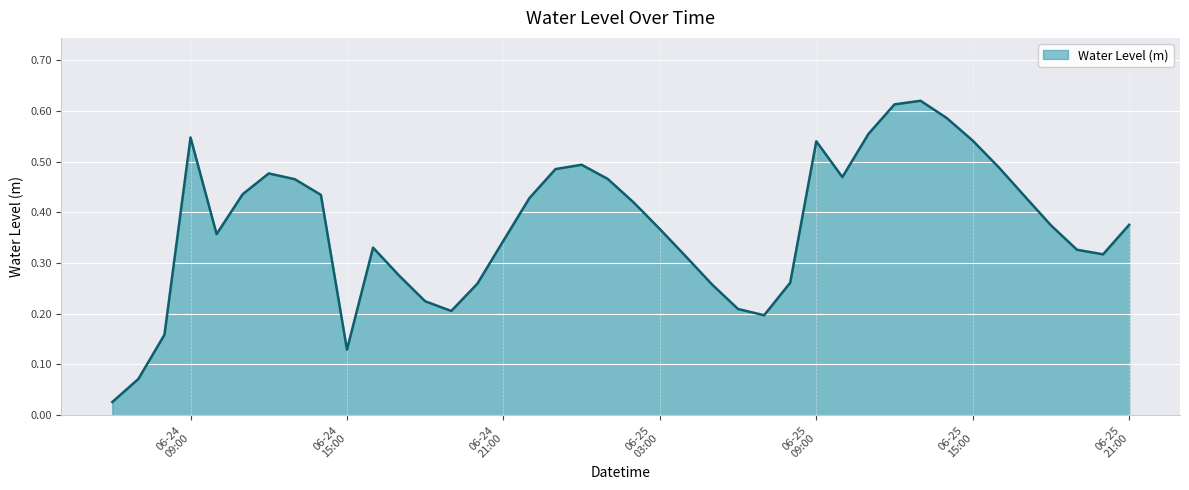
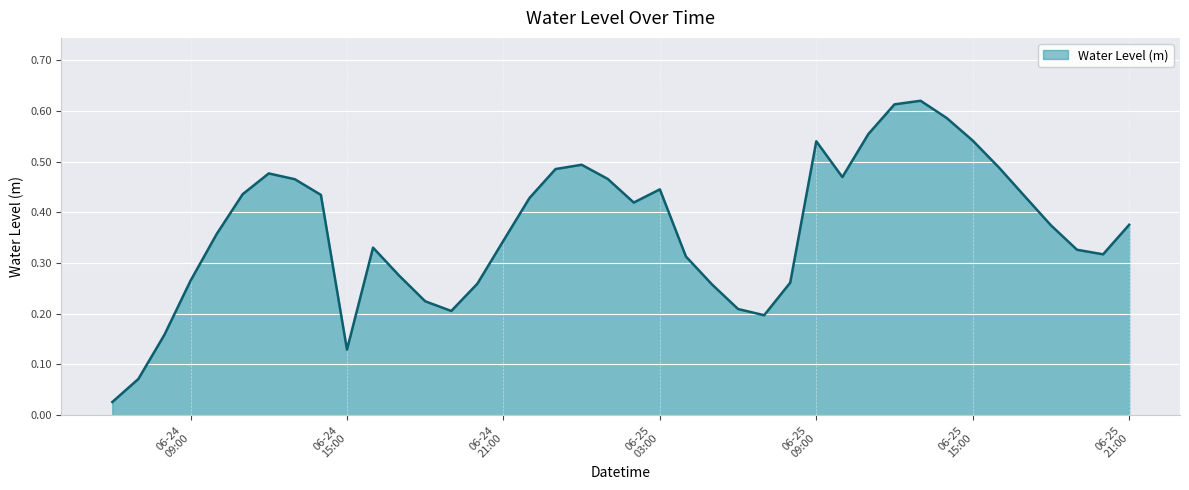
06-24 09:00: 0.55 -> 0.27
06-25 03:00: 0.37 -> 0.45
